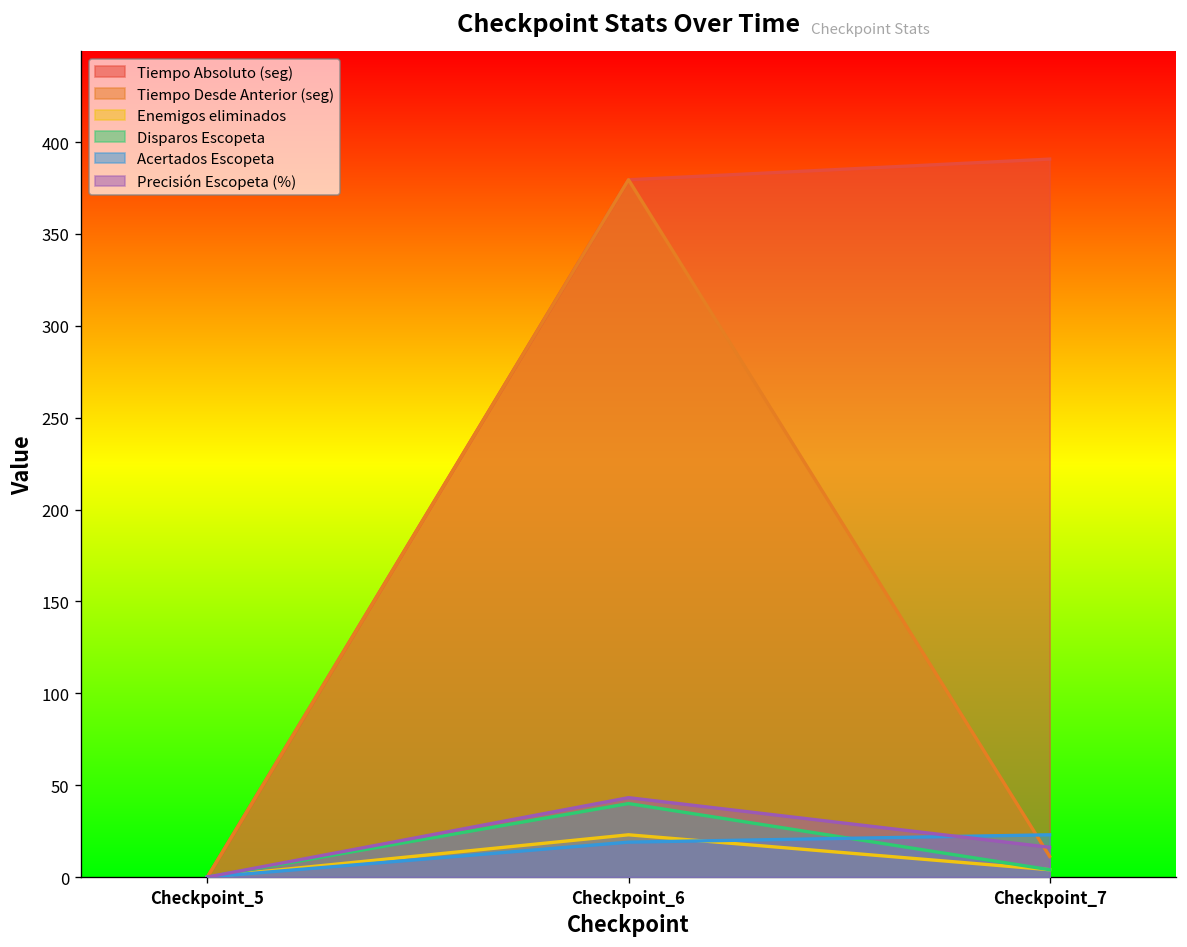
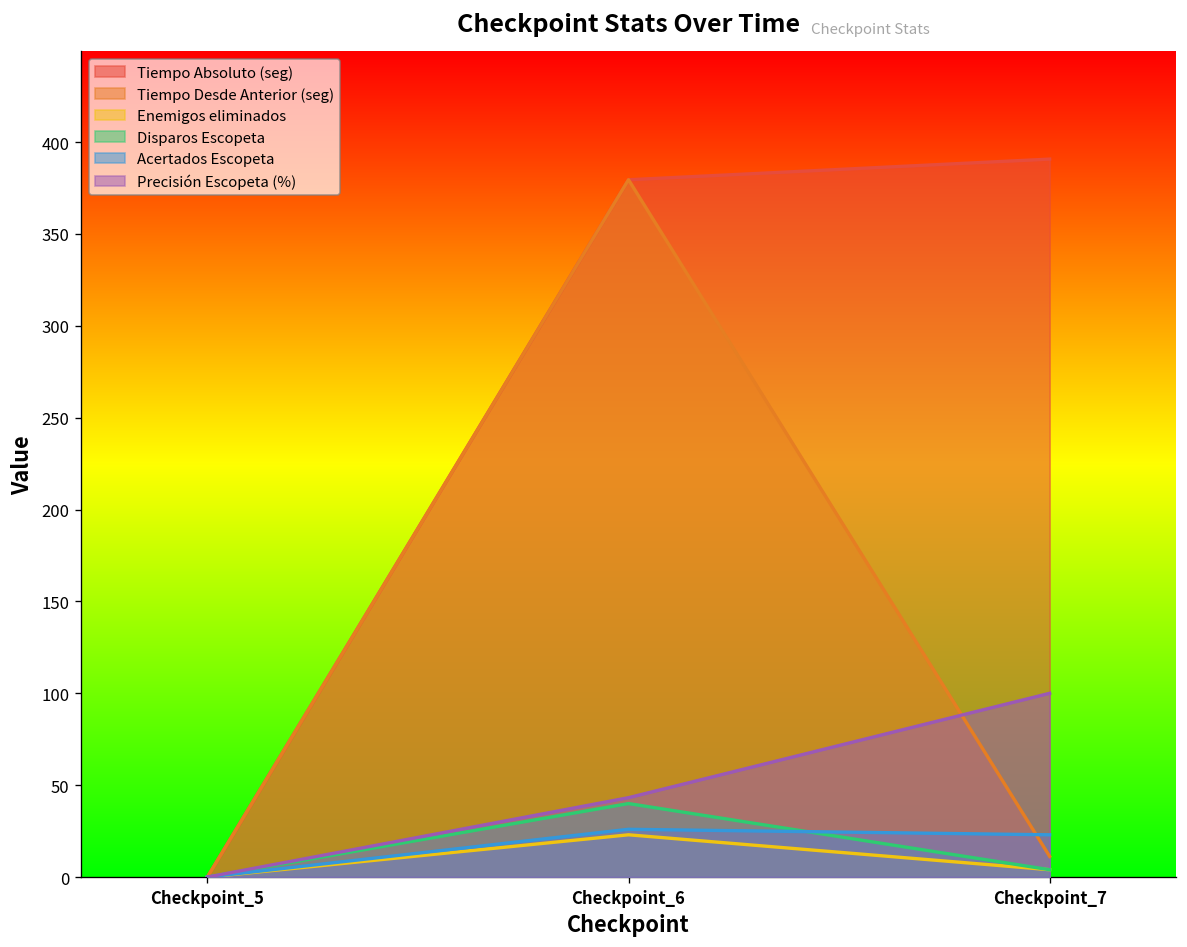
Acertados Escopeta, Checkpoint_6: 19 -> 26
Precisión Escopeta (%), Checkpoint_7: 16 -> 100
